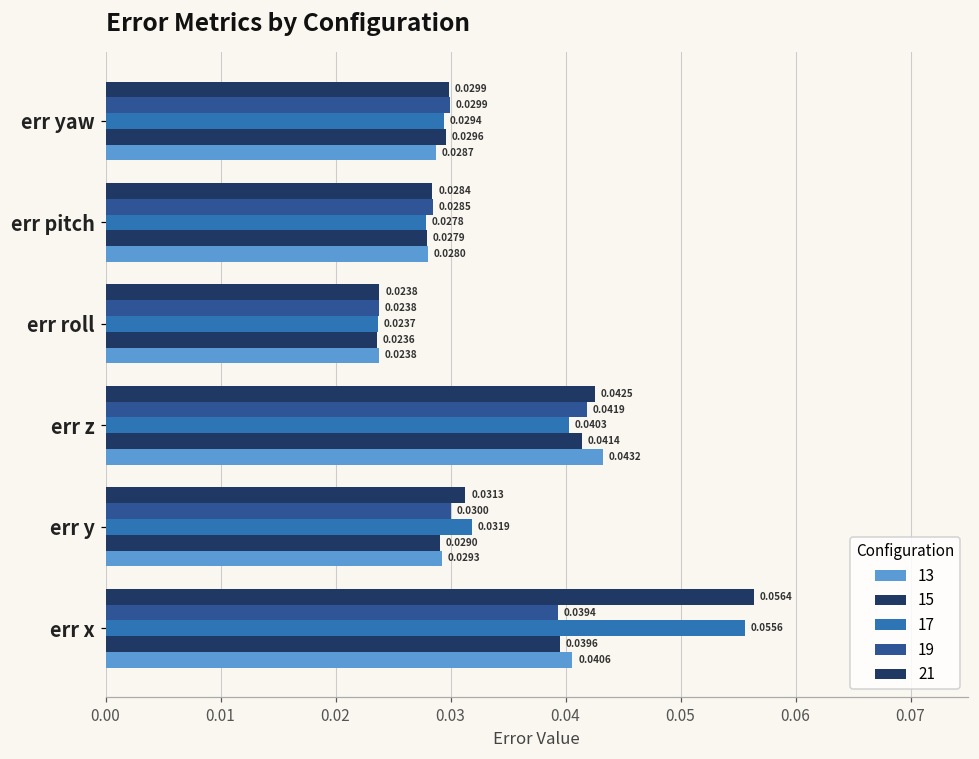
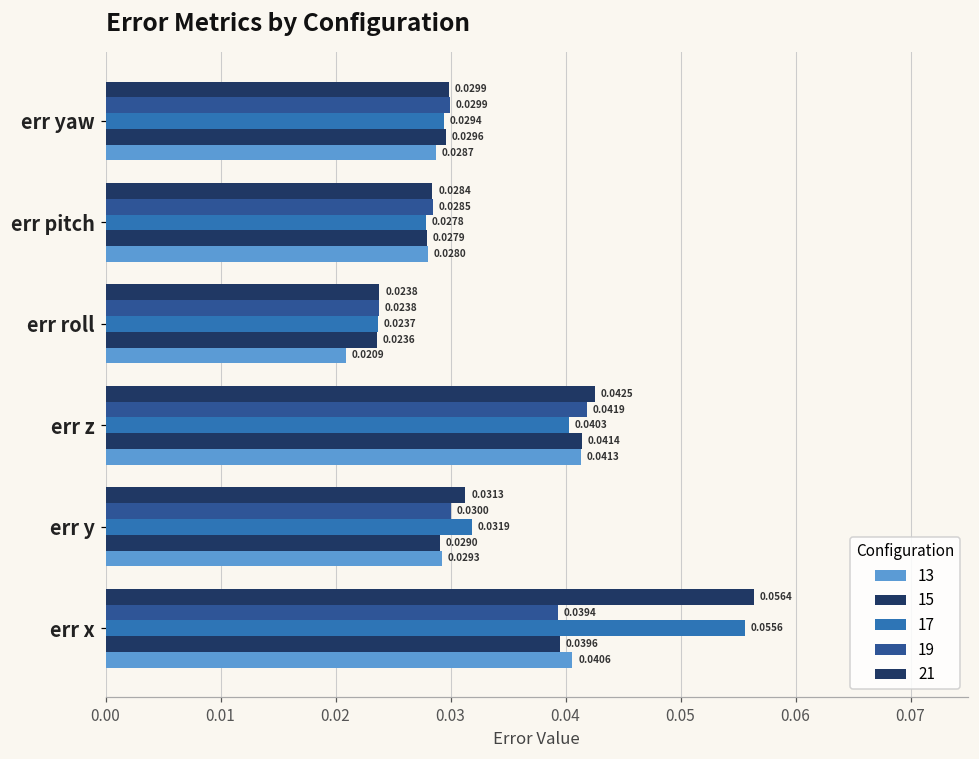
13, err roll: 0.0238 -> 0.0209
13, err z: 0.0432 -> 0.0413
